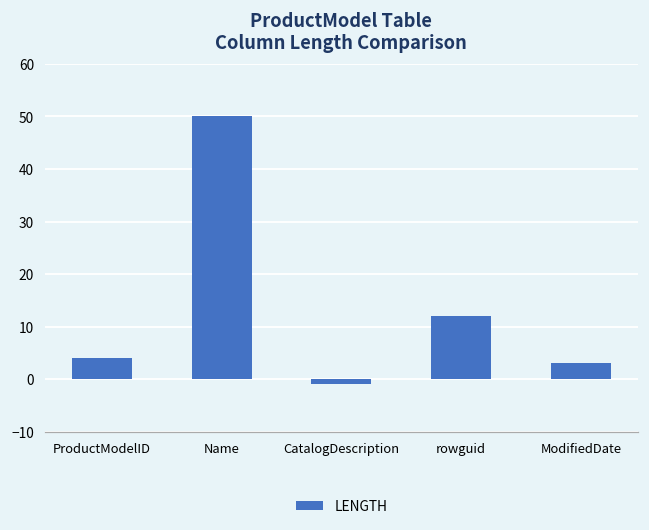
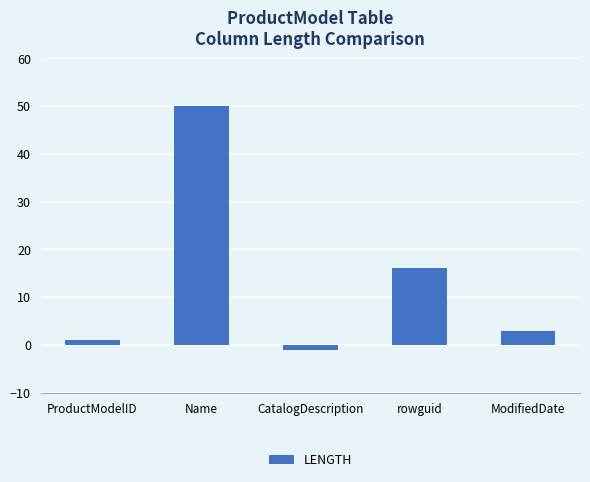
ProductModelID: 4 -> 1
rowguid: 12 -> 16
